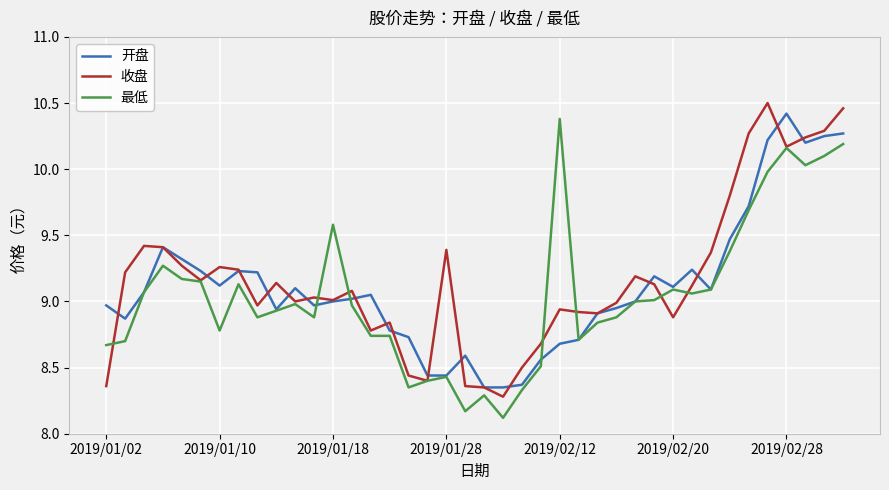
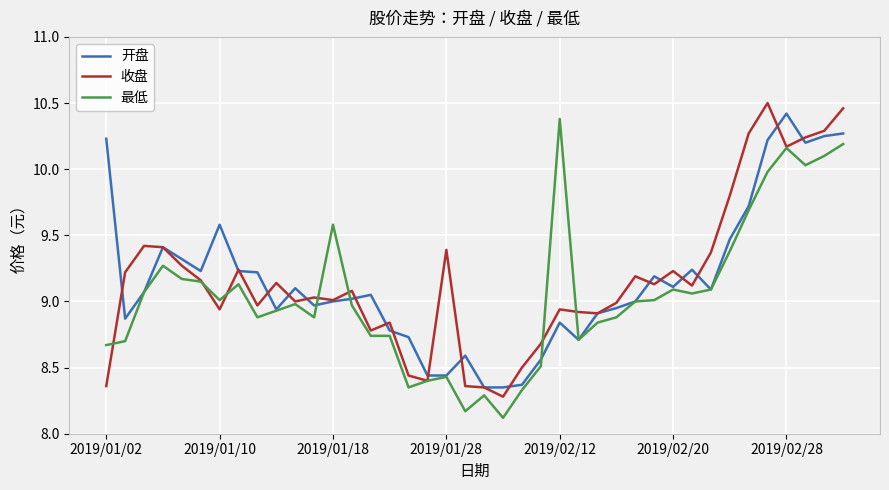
开盘, 2019/01/02: 8.97 -> 10.23
开盘, 2019/01/10: 9.12 -> 9.58
收盘, 2019/01/10: 9.26 -> 8.94
最低, 2019/01/10: 8.78 -> 9.01
开盘, 2019/02/12: 8.68 -> 8.84
收盘, 2019/02/20: 8.88 -> 9.23
